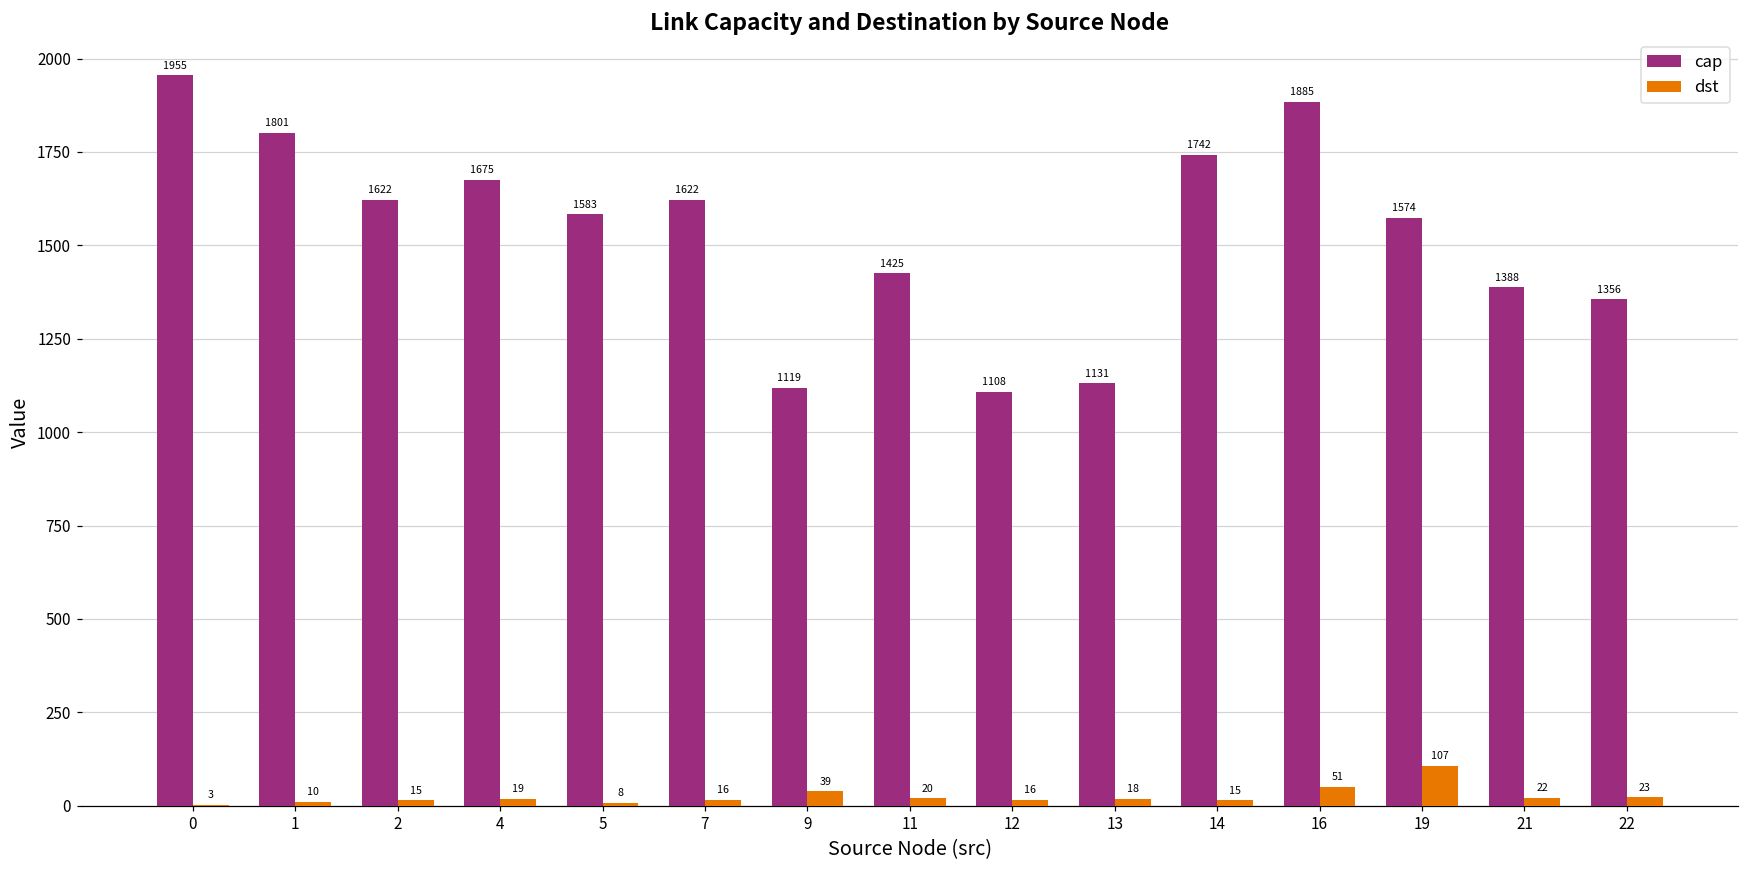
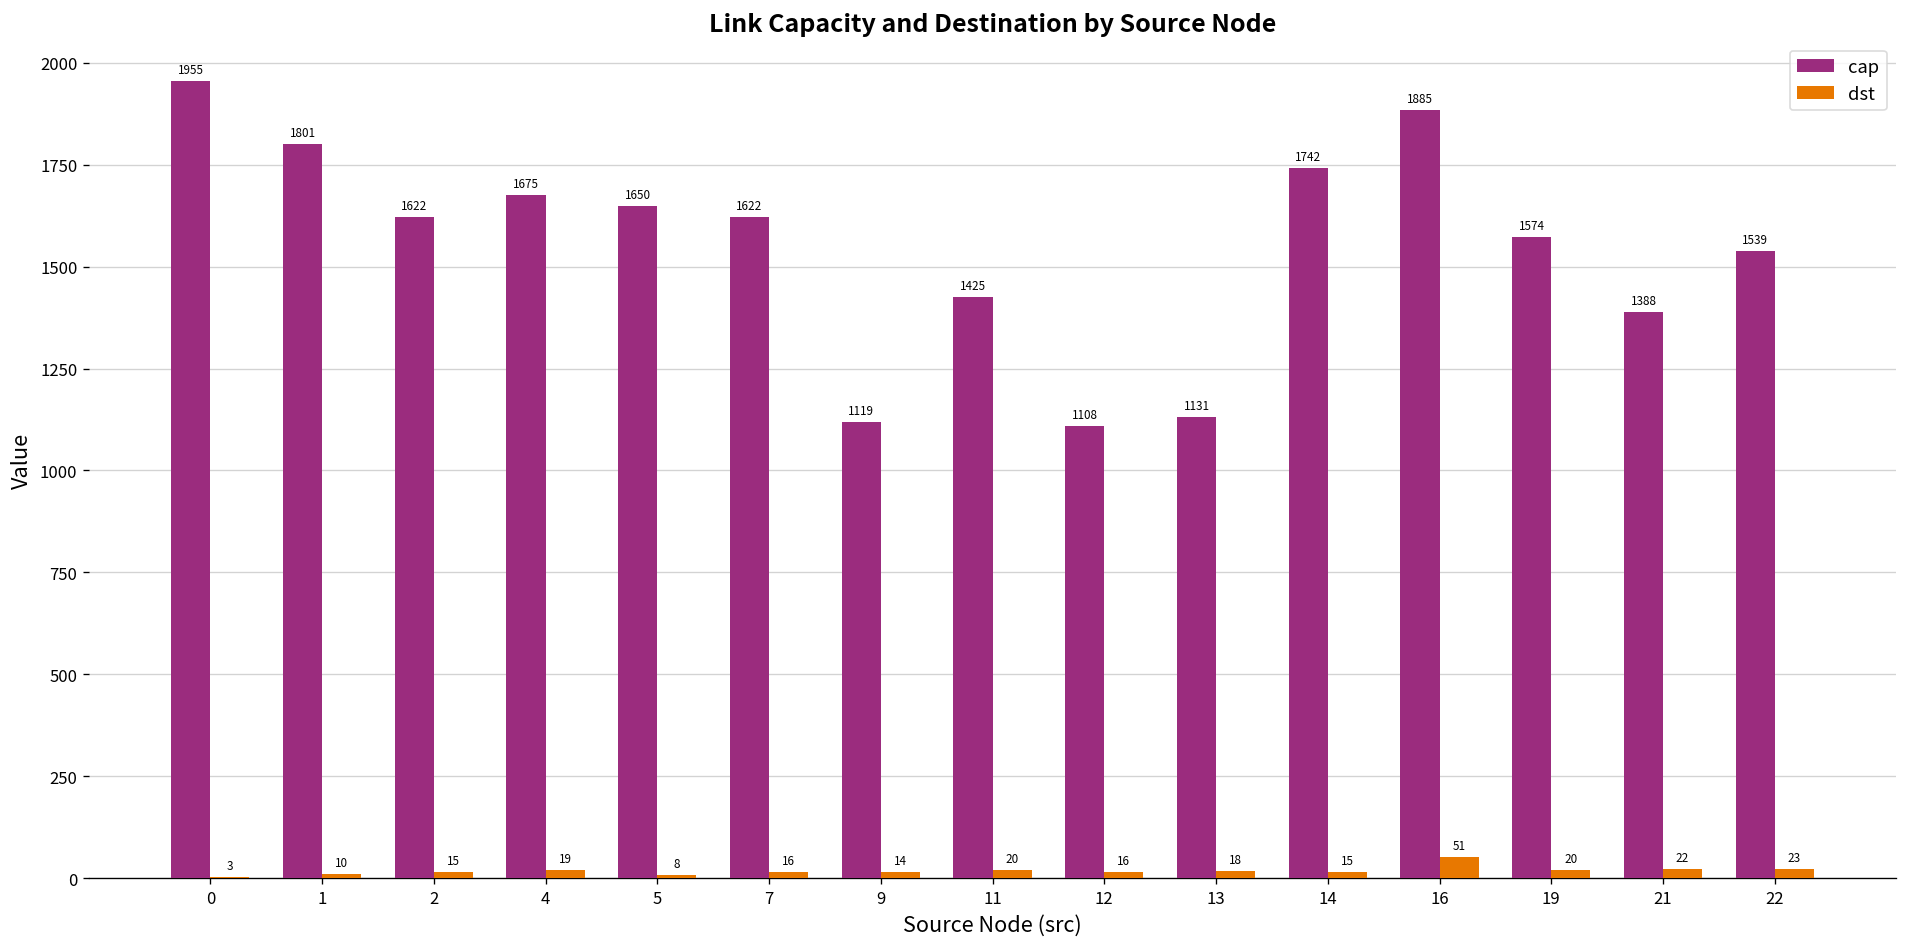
cap, 5: 1583 -> 1650
dst, 9: 39 -> 14
dst, 19: 107 -> 20
cap, 22: 1356 -> 1539
